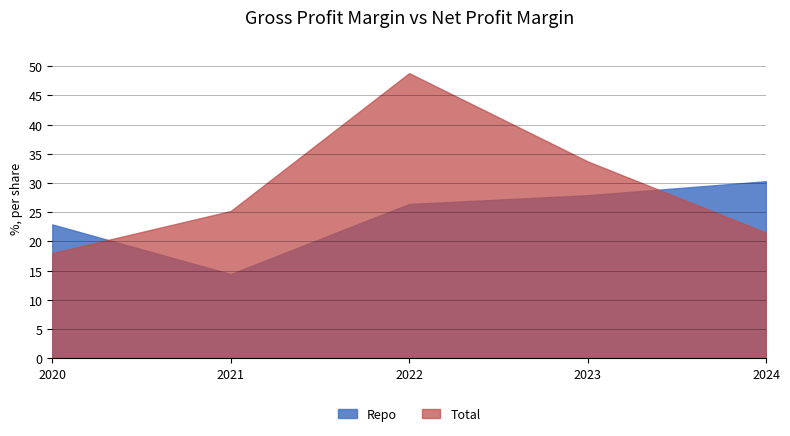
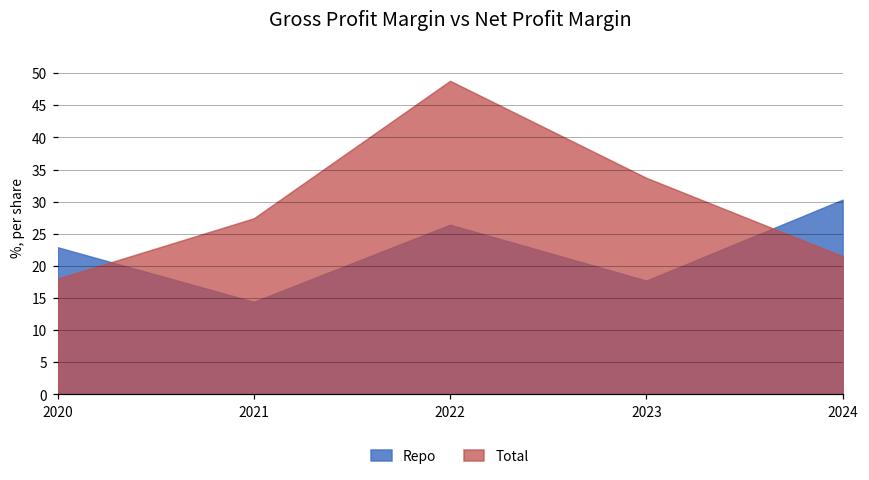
Total, 2021: 25 -> 27
Repo, 2023: 28 -> 18
